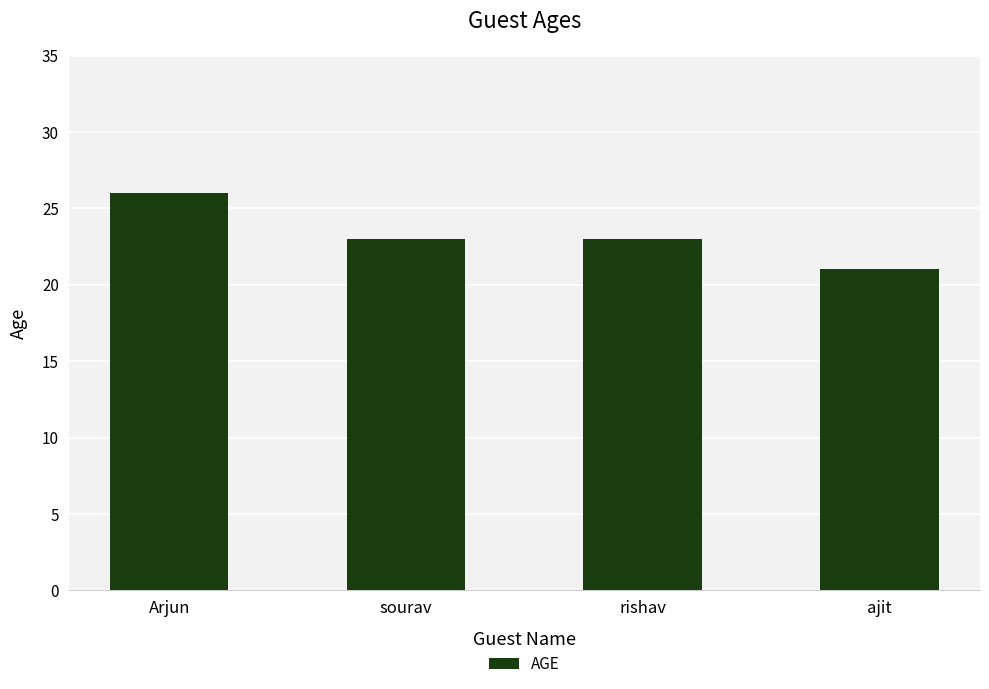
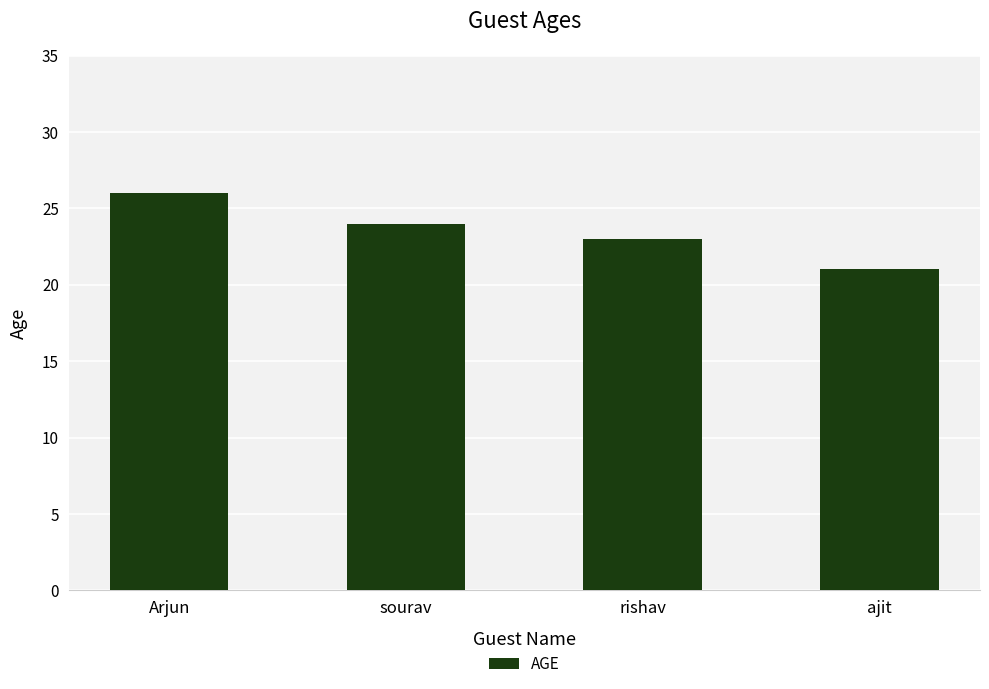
sourav: 23 -> 24
